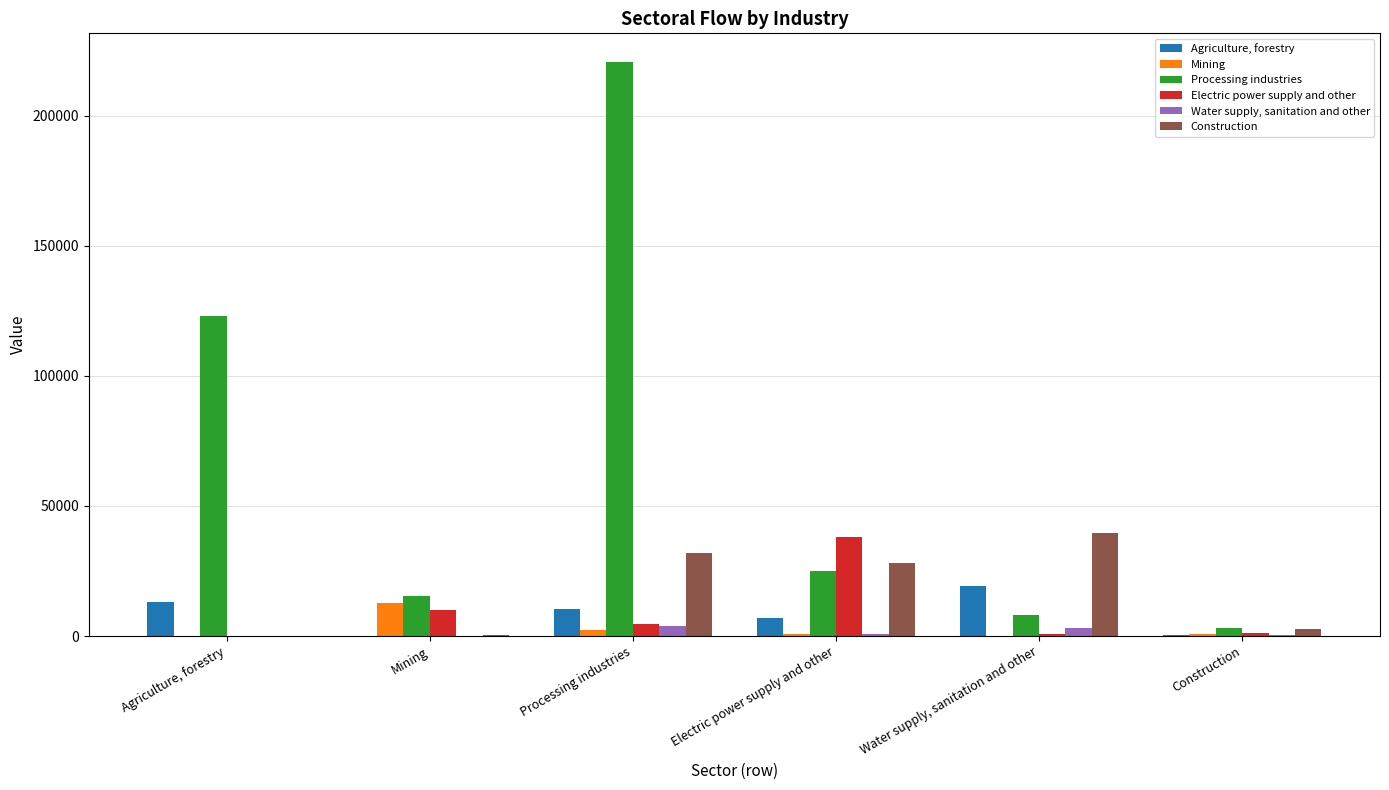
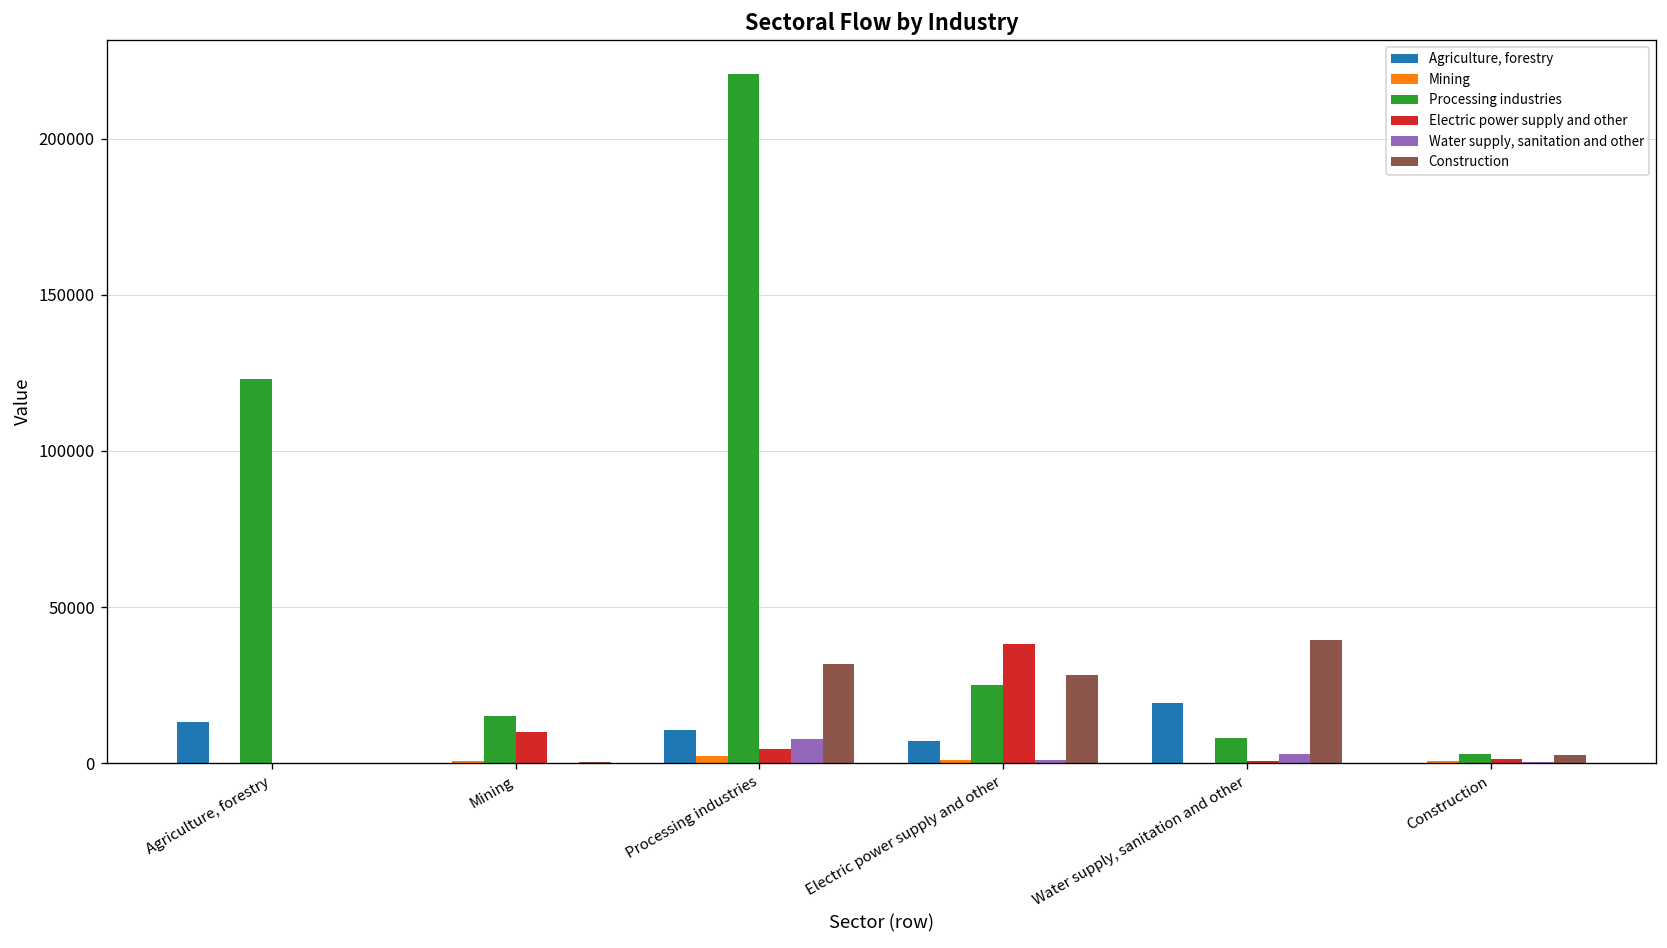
Mining, Mining: 13000 -> 1000
Water supply, sanitation and other, Processing industries: 4000 -> 8000
